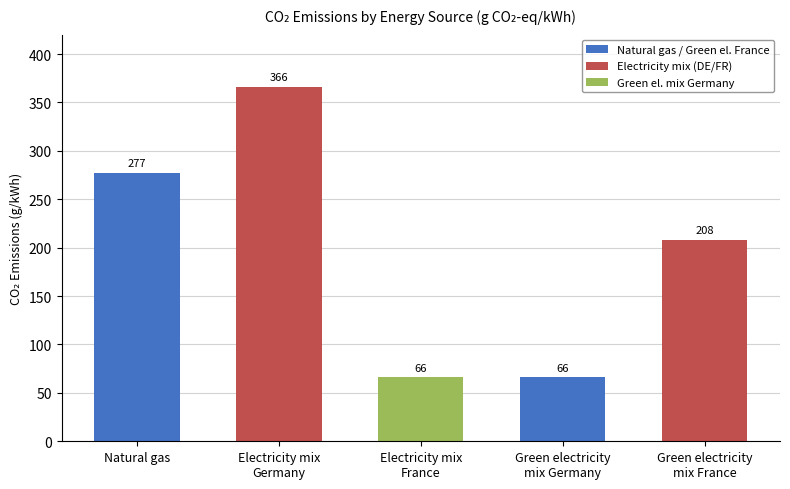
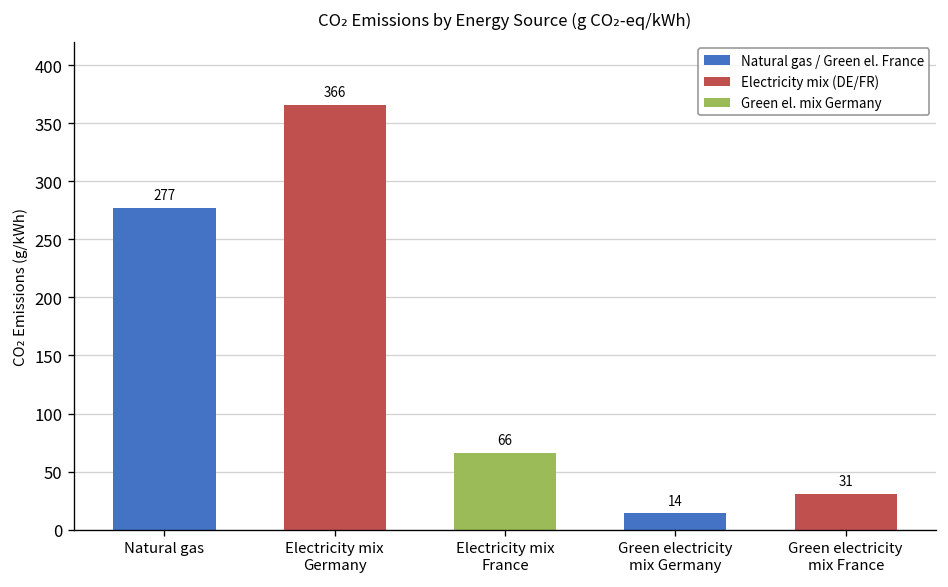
Green electricity mix Germany: 66 -> 14
Green electricity mix France: 208 -> 31
